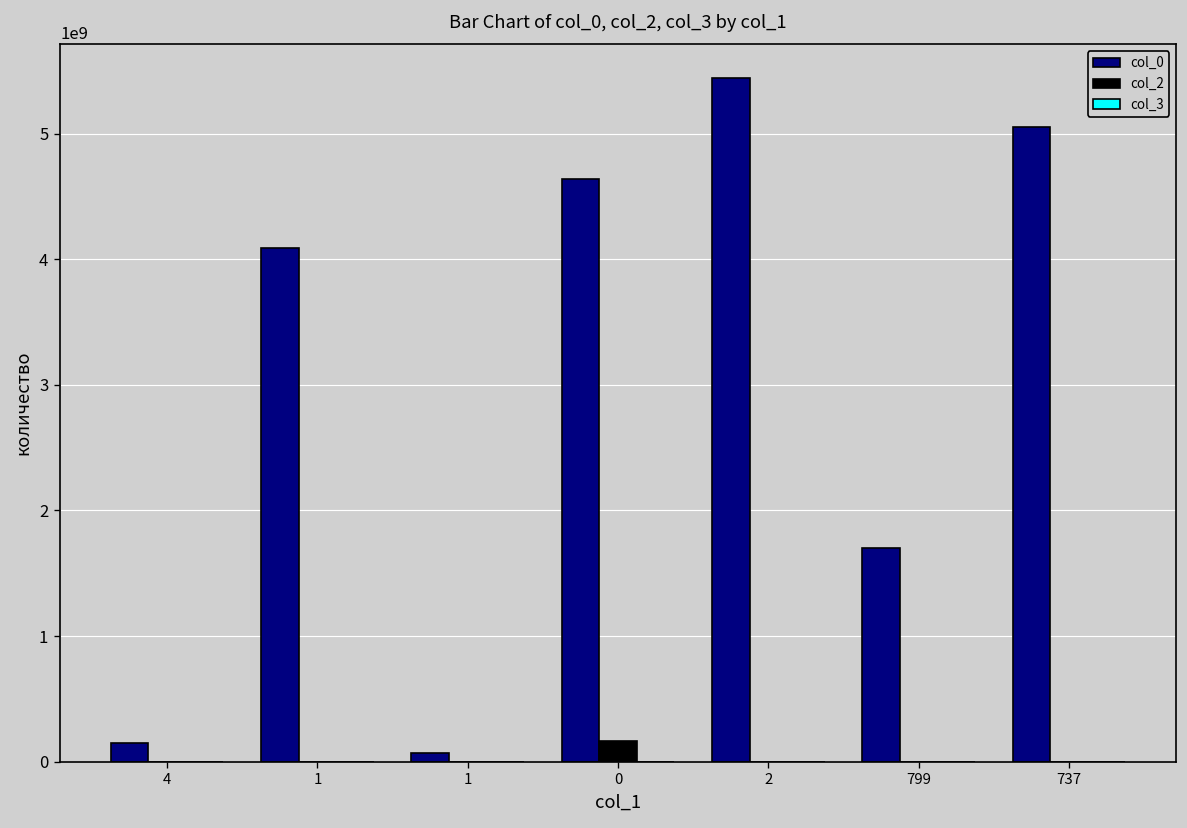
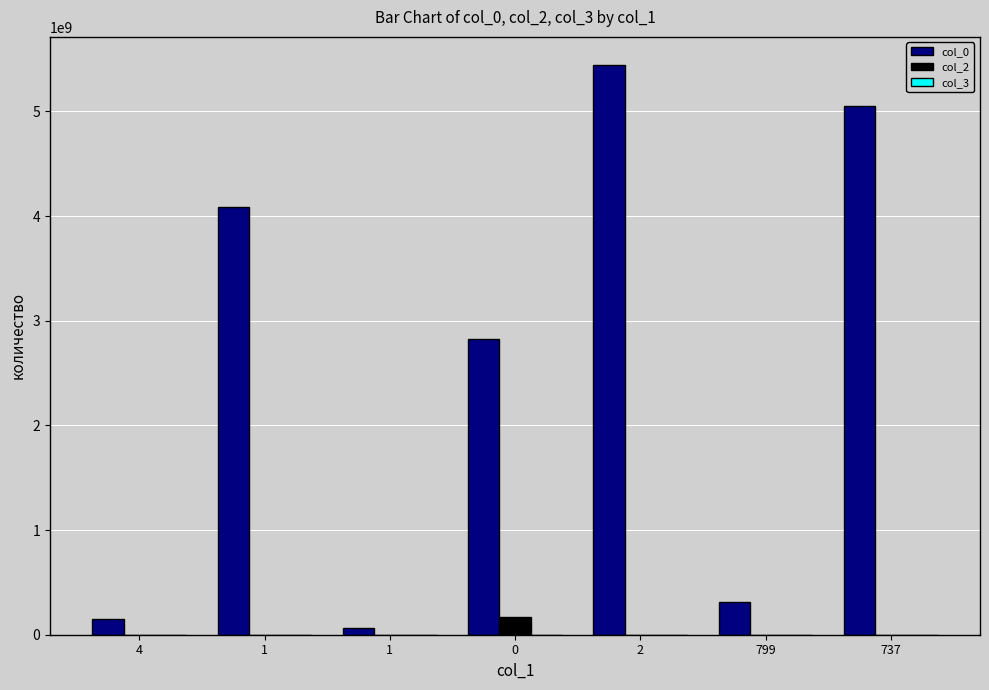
col_0, 0: 4640000000 -> 2820000000
col_0, 799: 1700000000 -> 310000000
